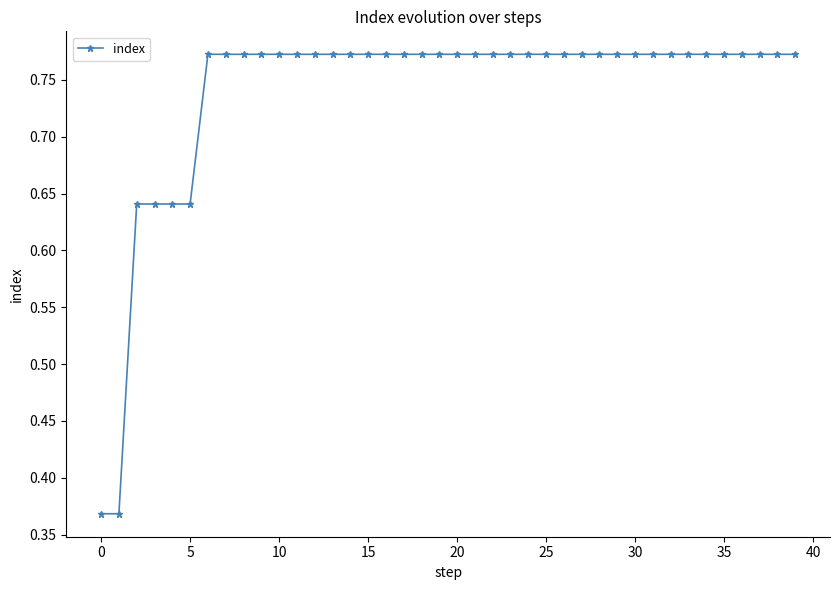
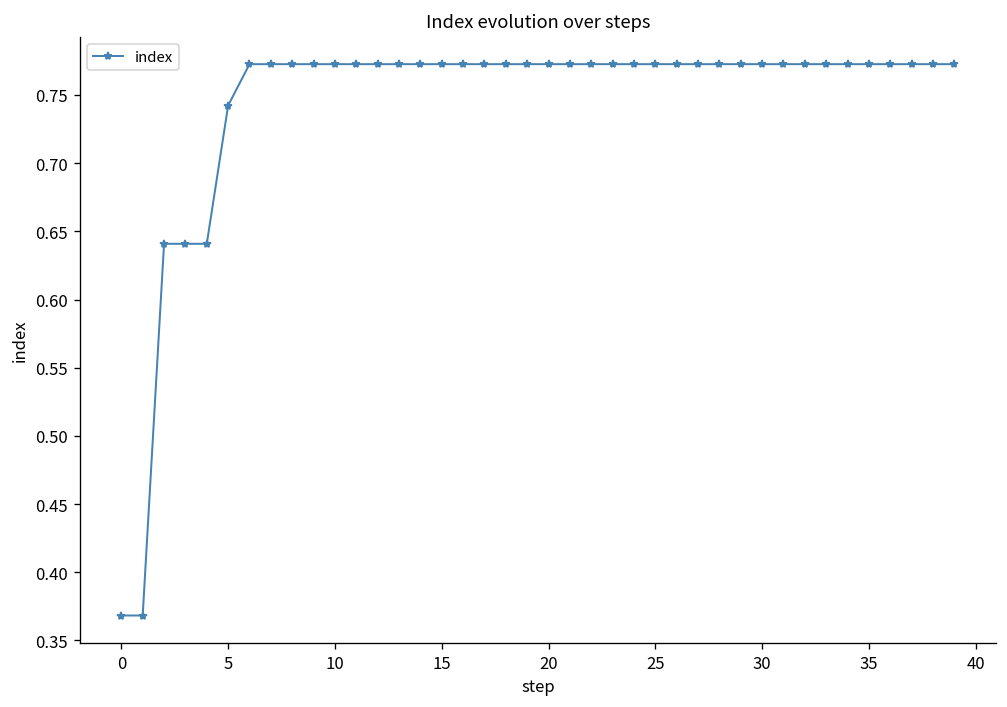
5: 0.641 -> 0.742
